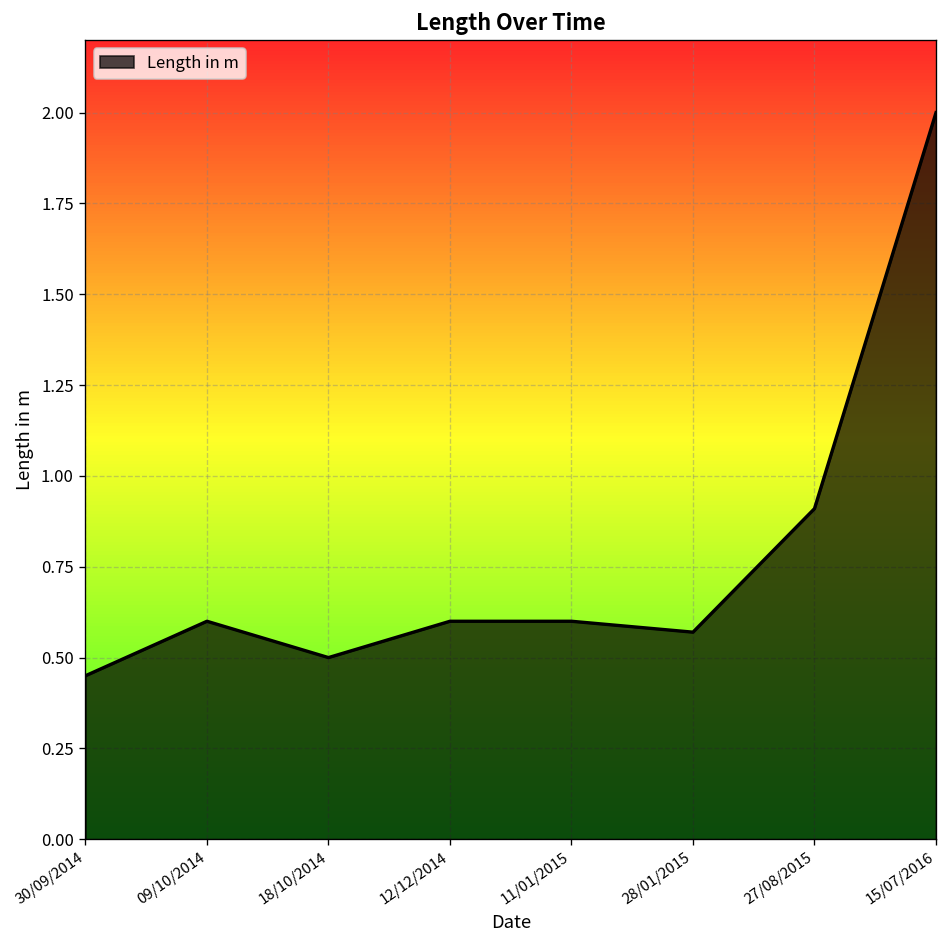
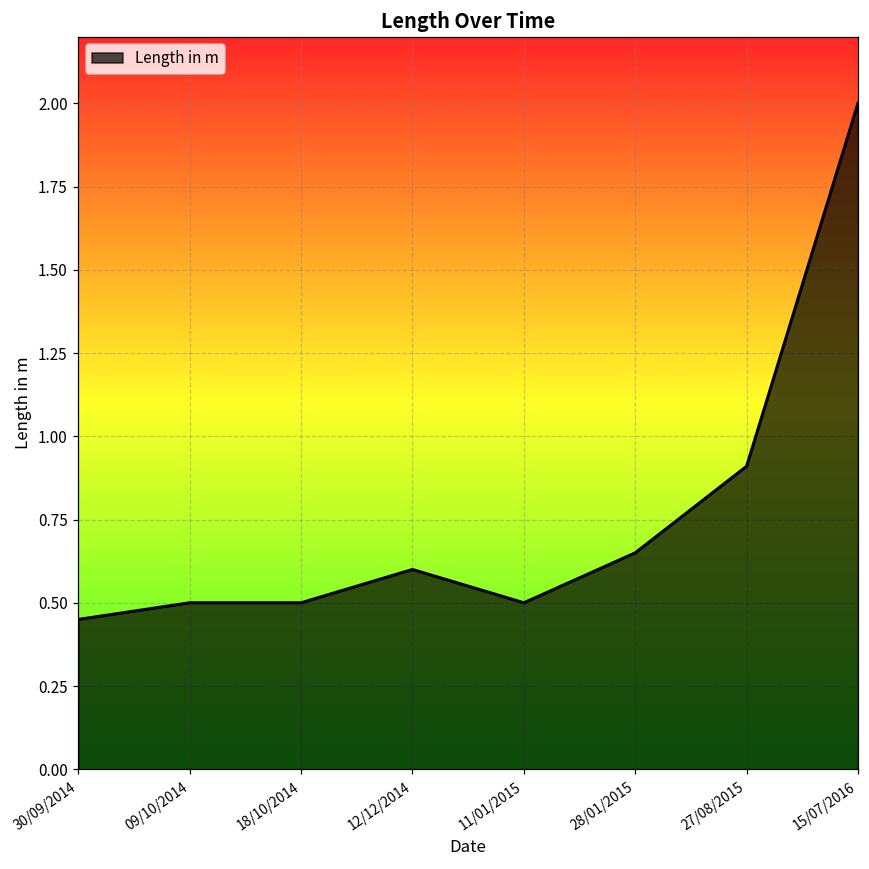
09/10/2014: 0.6 -> 0.5
11/01/2015: 0.6 -> 0.5
28/01/2015: 0.57 -> 0.65
